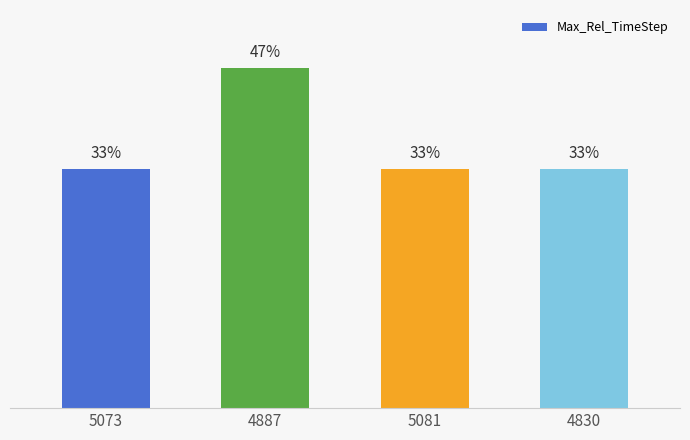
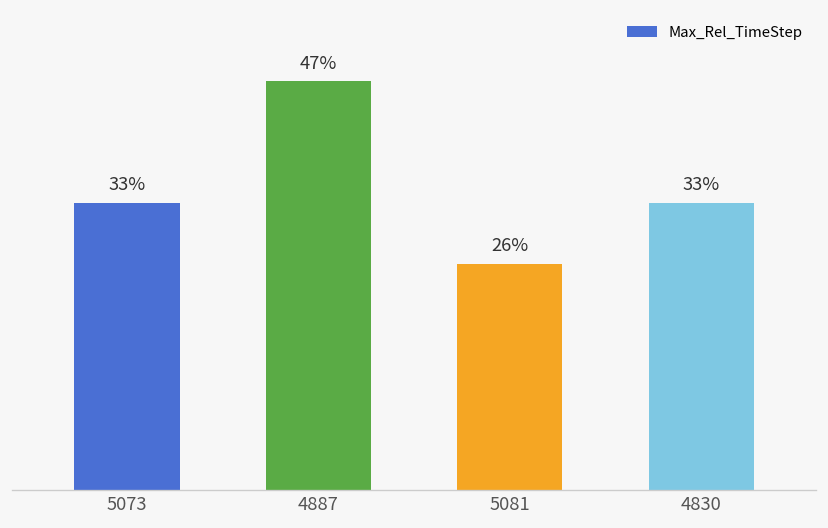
5081: 33% -> 26%
